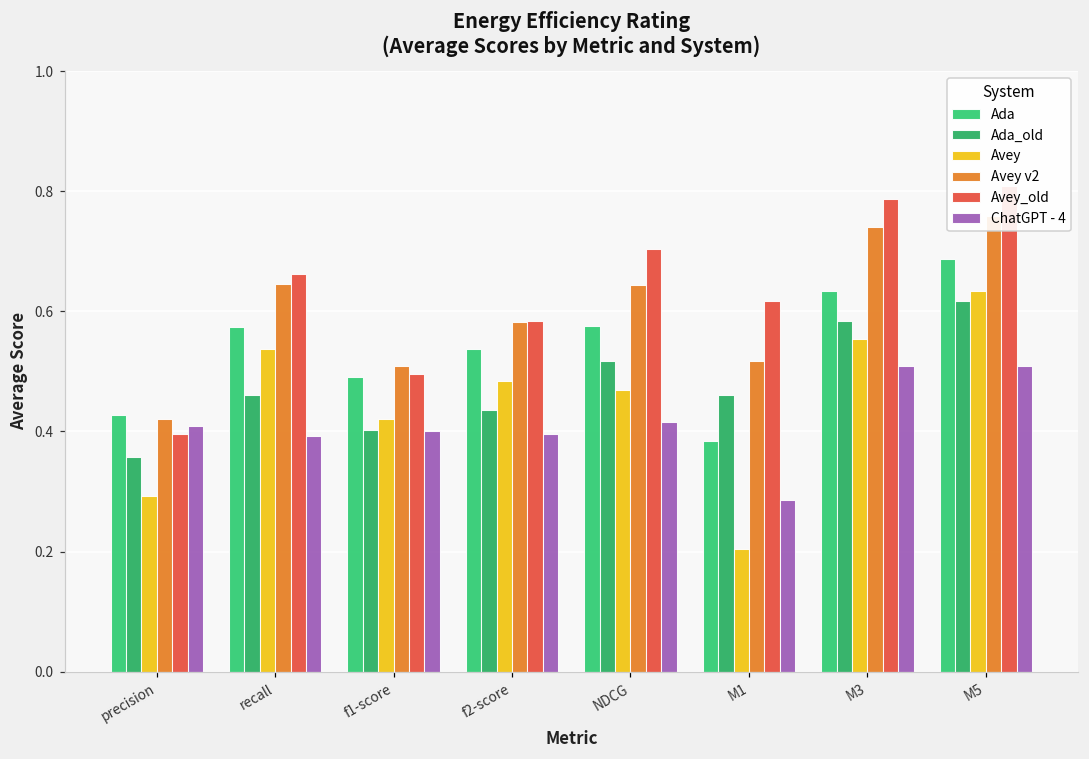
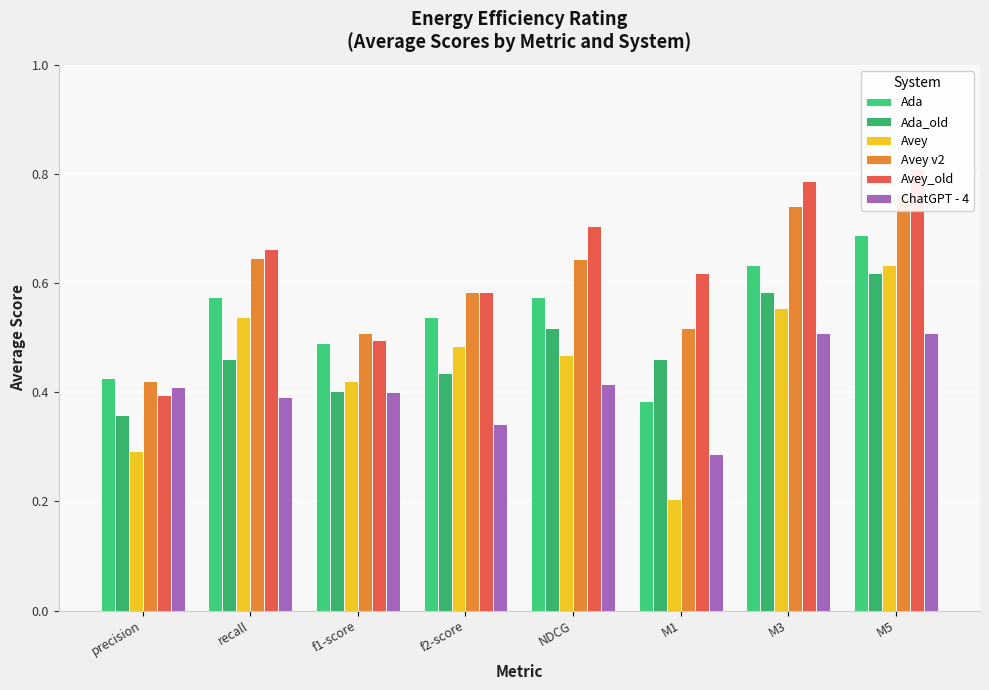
ChatGPT - 4, f2-score: 0.40 -> 0.34
